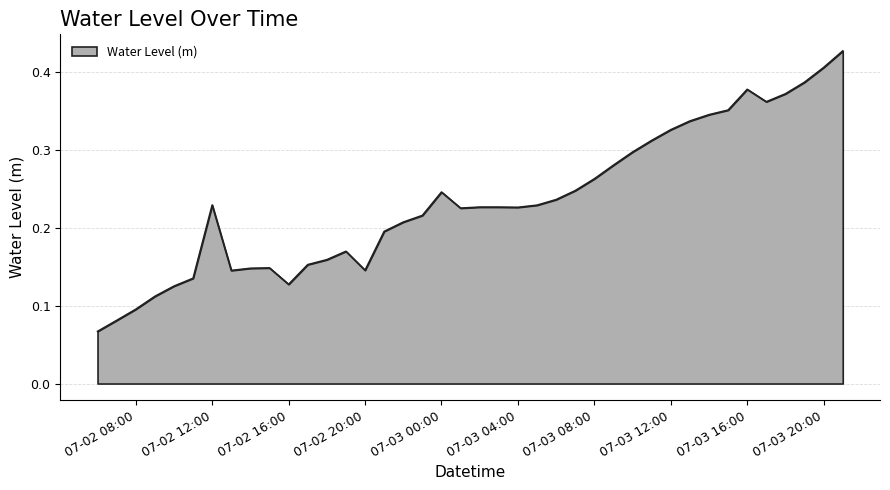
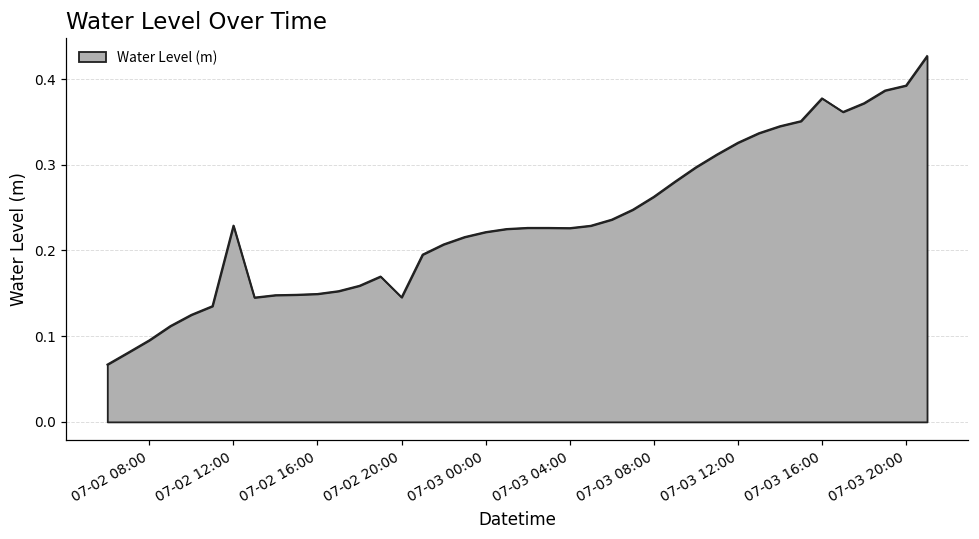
07-02 16:00: 0.13 -> 0.15
07-03 00:00: 0.25 -> 0.22
07-03 20:00: 0.41 -> 0.39
